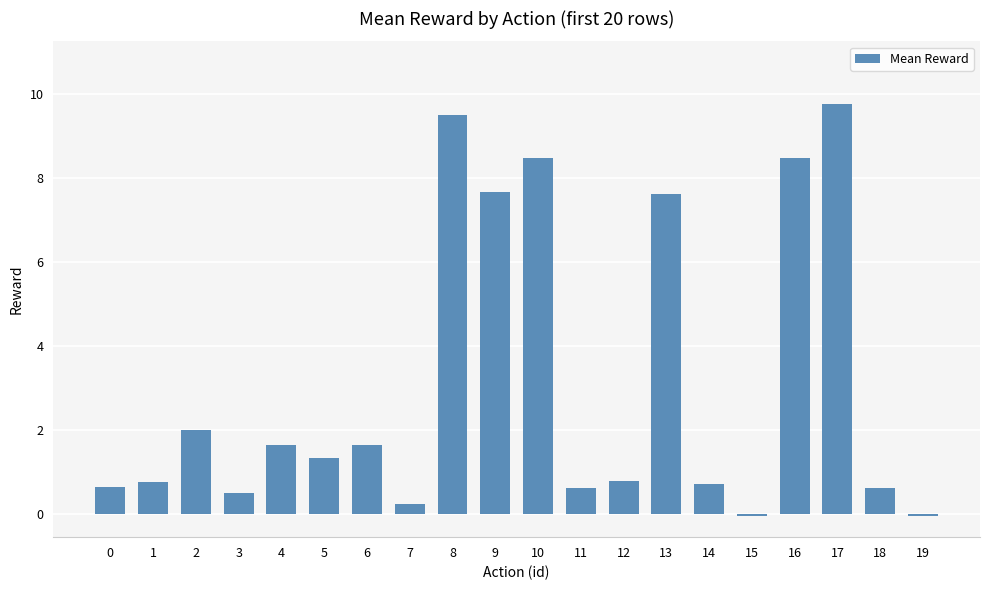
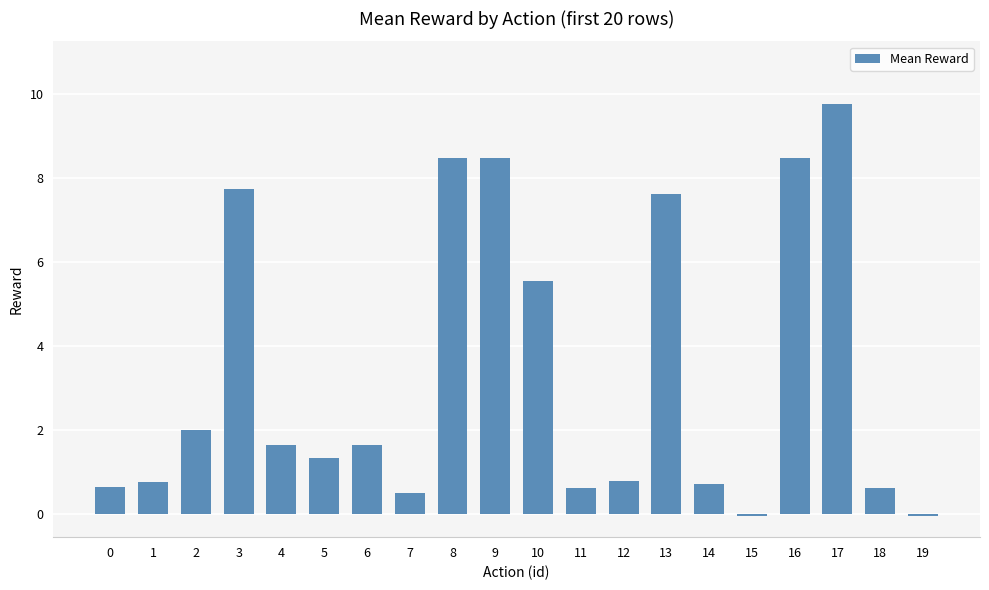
3: 0.5 -> 7.7
7: 0.2 -> 0.5
8: 9.5 -> 8.5
9: 7.7 -> 8.5
10: 8.5 -> 5.6
